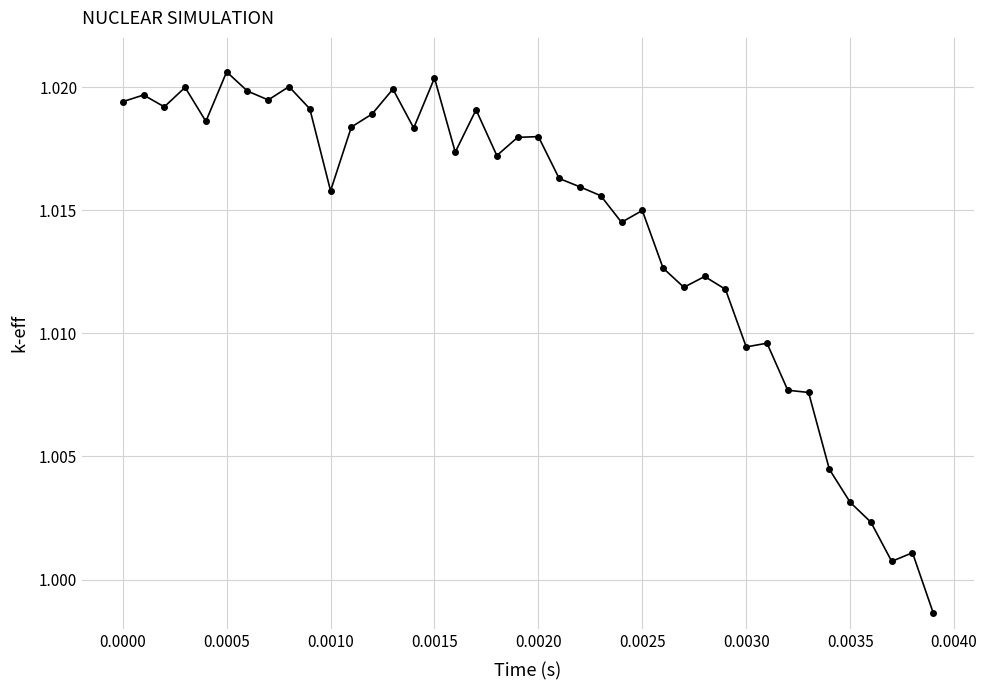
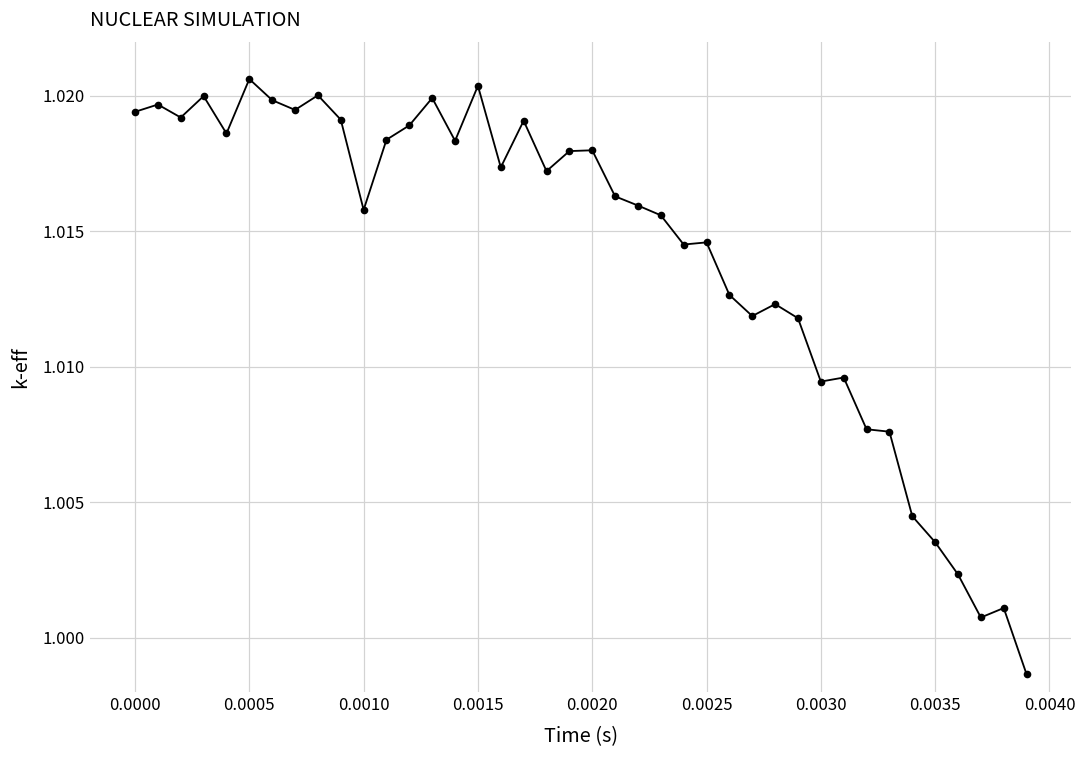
0.0025: 1.0150 -> 1.0146
0.0035: 1.0031 -> 1.0035
